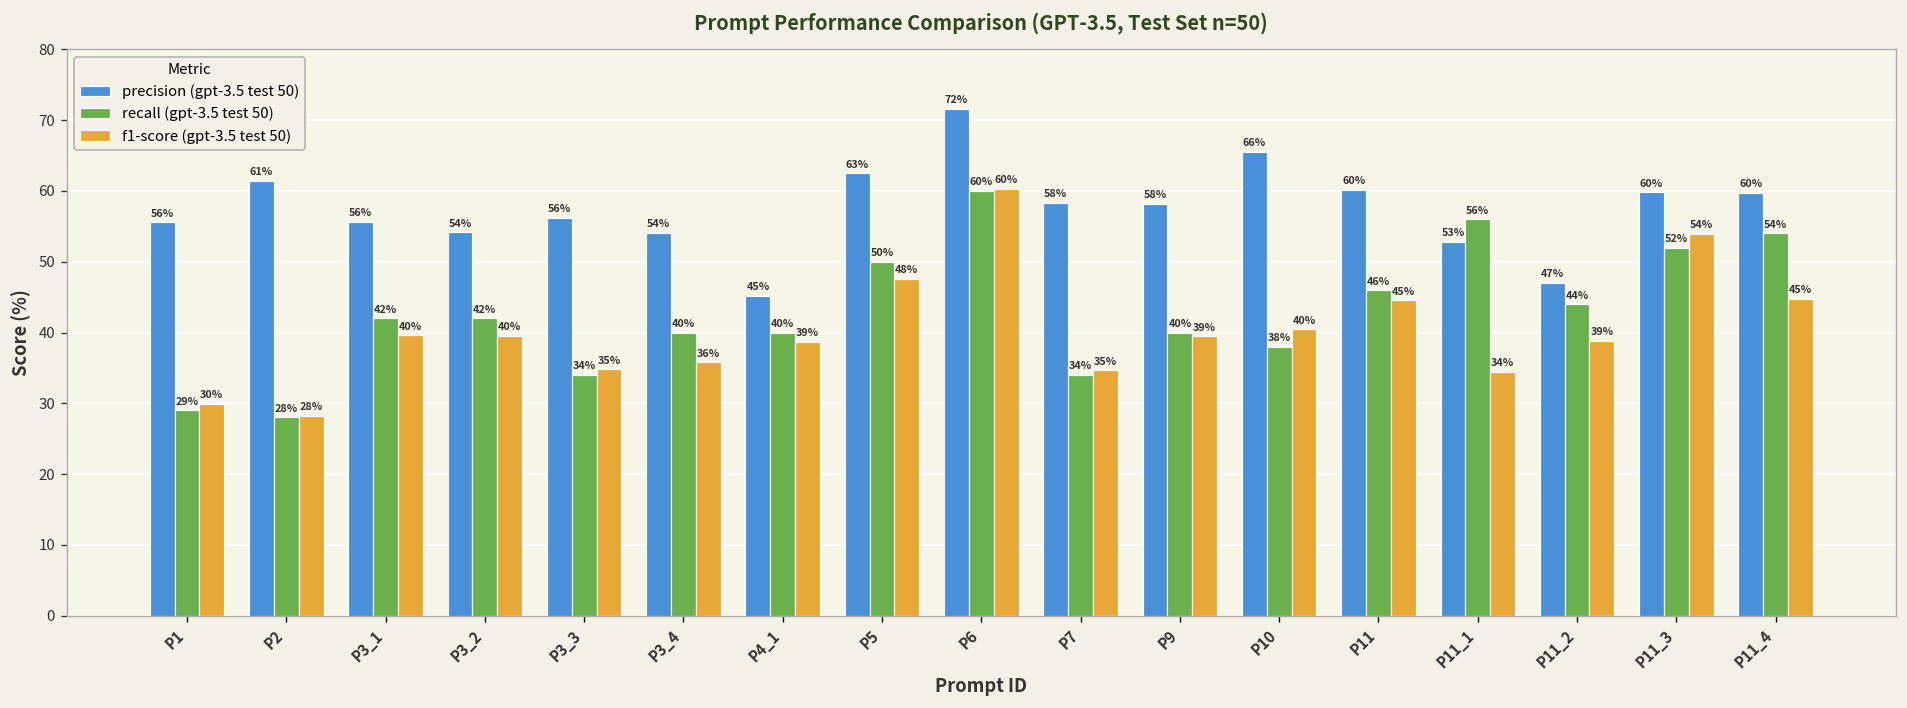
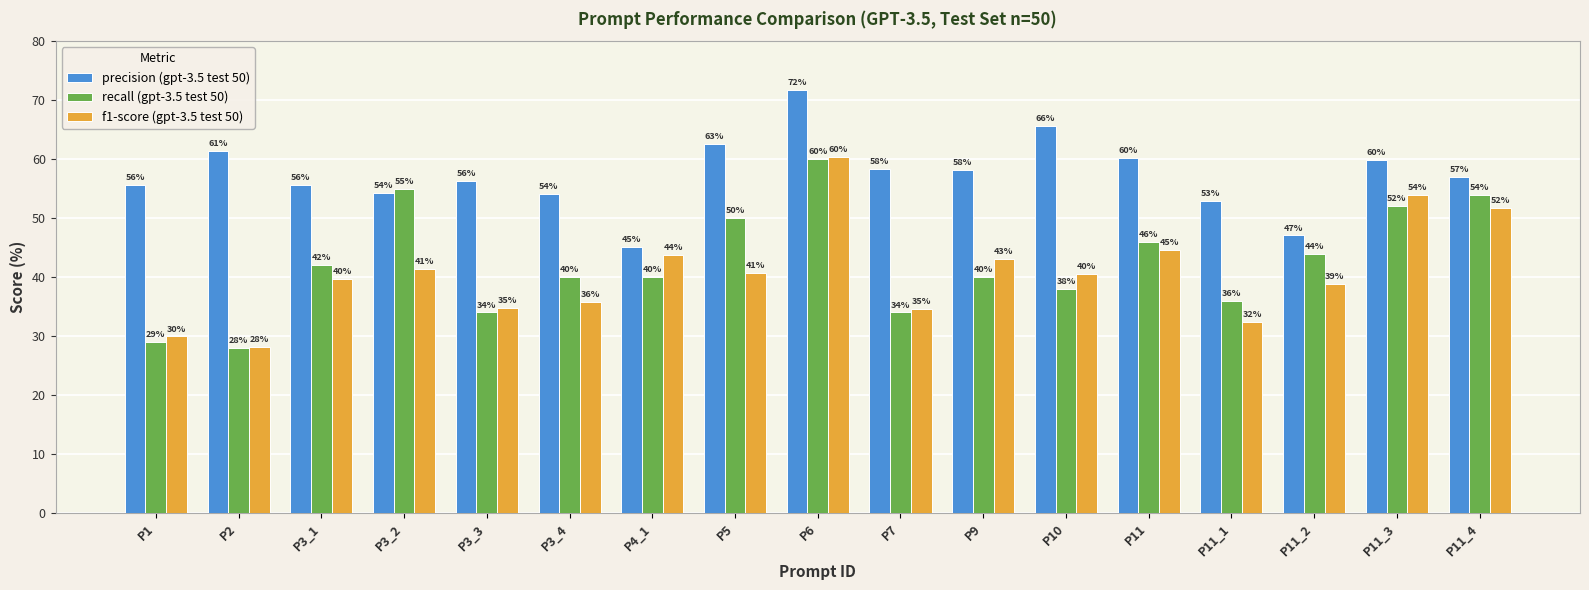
recall (gpt-3.5 test 50), P3_2: 42% -> 55%
f1-score (gpt-3.5 test 50), P3_2: 40% -> 41%
f1-score (gpt-3.5 test 50), P4_1: 39% -> 44%
f1-score (gpt-3.5 test 50), P5: 48% -> 41%
f1-score (gpt-3.5 test 50), P9: 39% -> 43%
recall (gpt-3.5 test 50), P11_1: 56% -> 36%
f1-score (gpt-3.5 test 50), P11_1: 34% -> 32%
precision (gpt-3.5 test 50), P11_4: 60% -> 57%
f1-score (gpt-3.5 test 50), P11_4: 45% -> 52%
